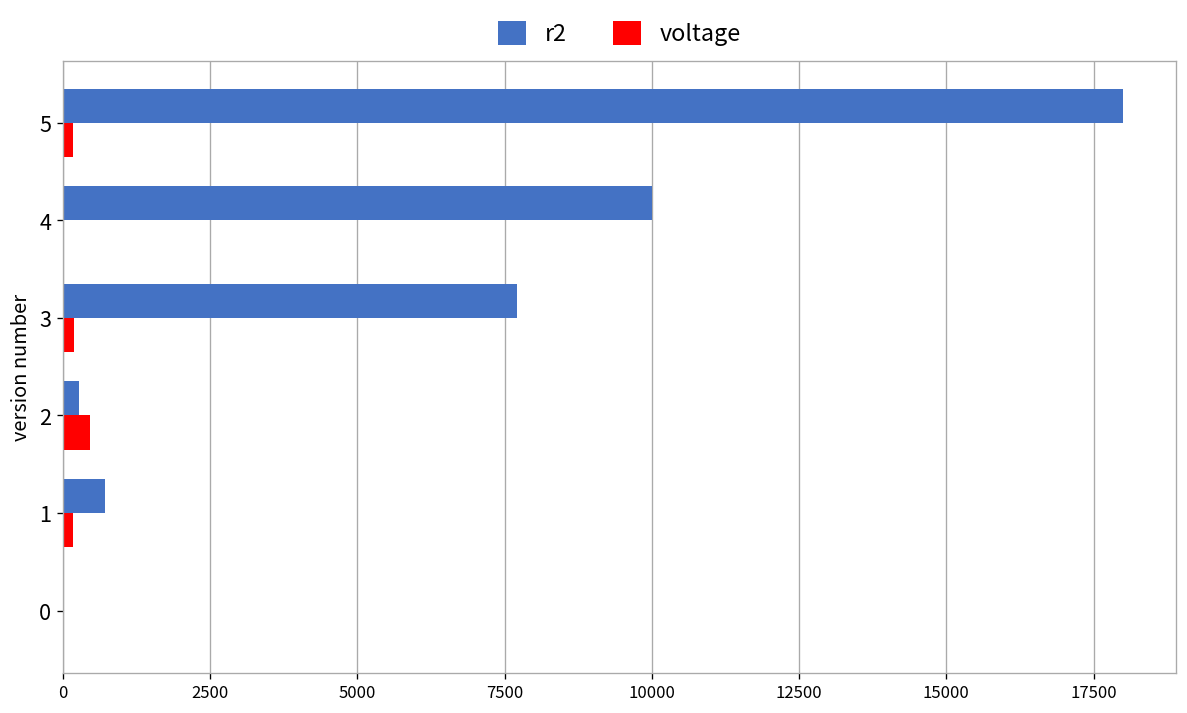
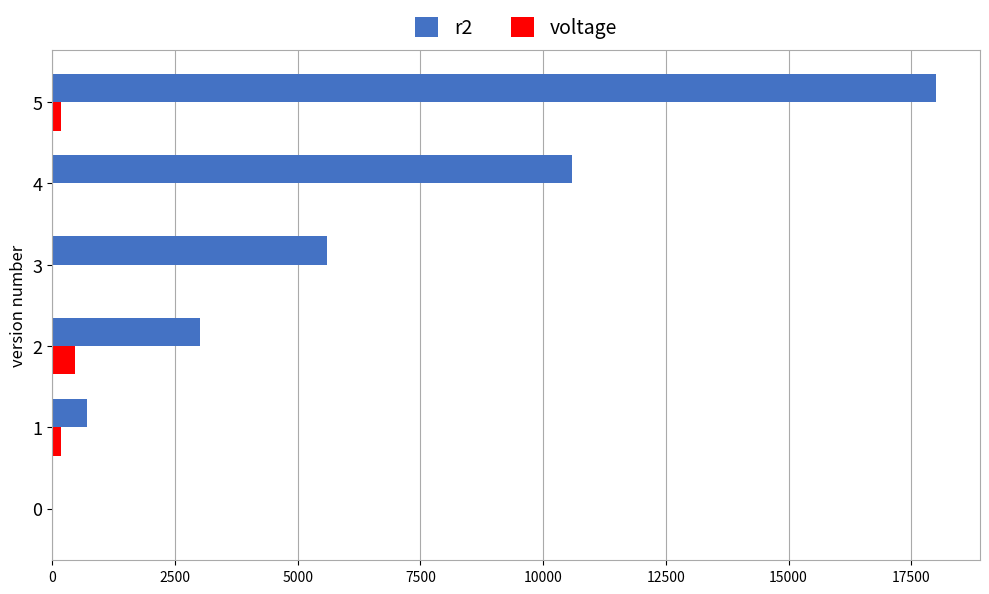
r2, 4: 10000 -> 10600
r2, 3: 7700 -> 5600
voltage, 3: 200 -> 0
r2, 2: 300 -> 3000
